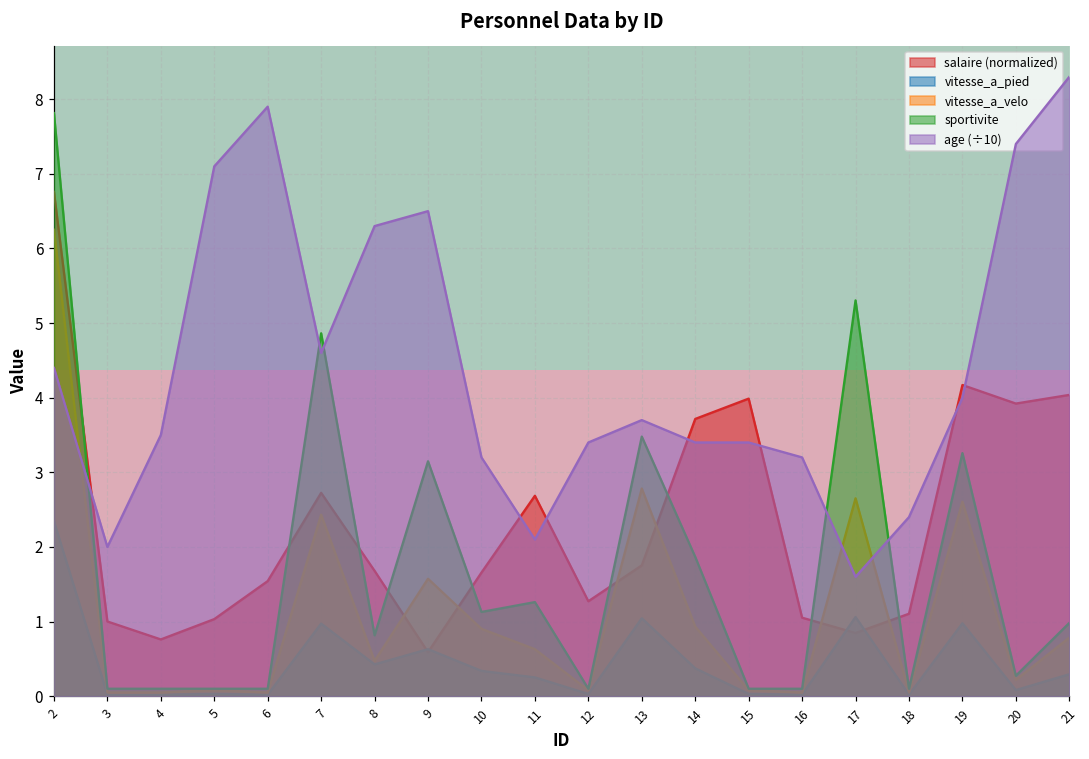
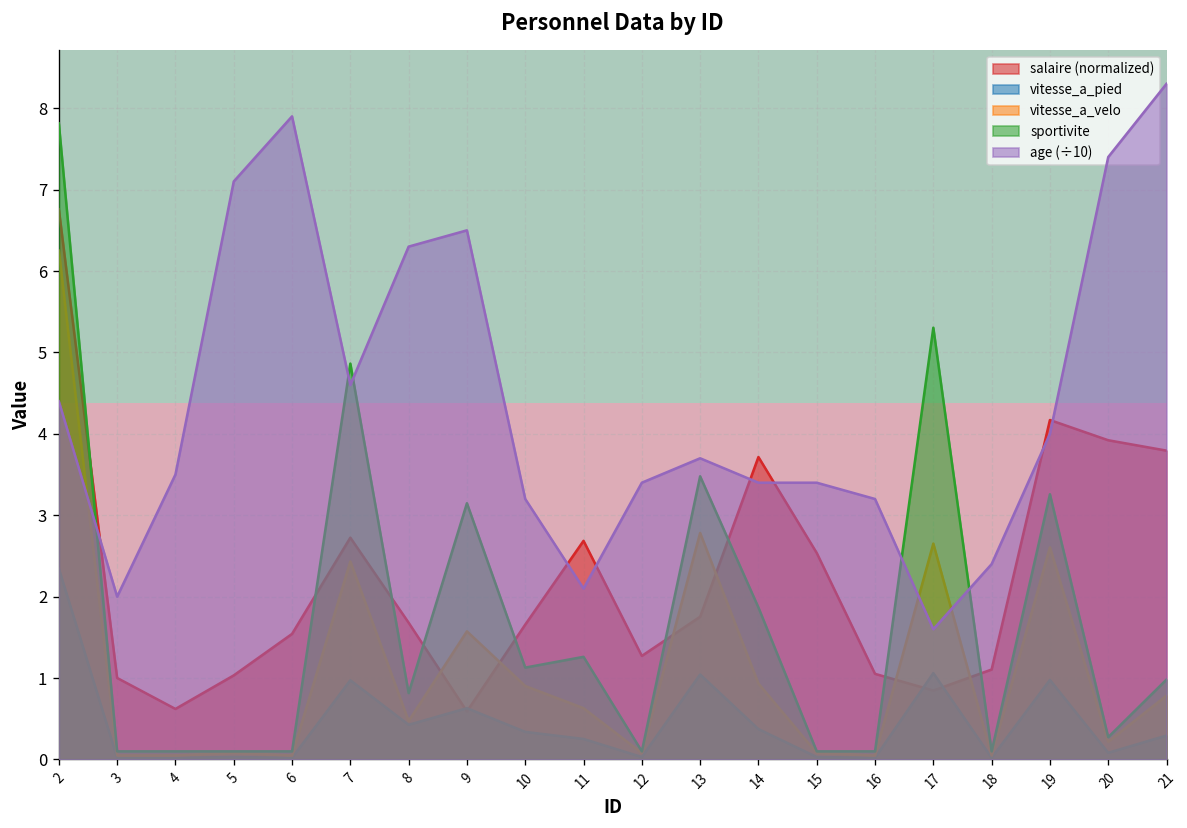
salaire (normalized), 4: 0.8 -> 0.6
salaire (normalized), 15: 4.0 -> 2.5
salaire (normalized), 21: 4.0 -> 3.8
